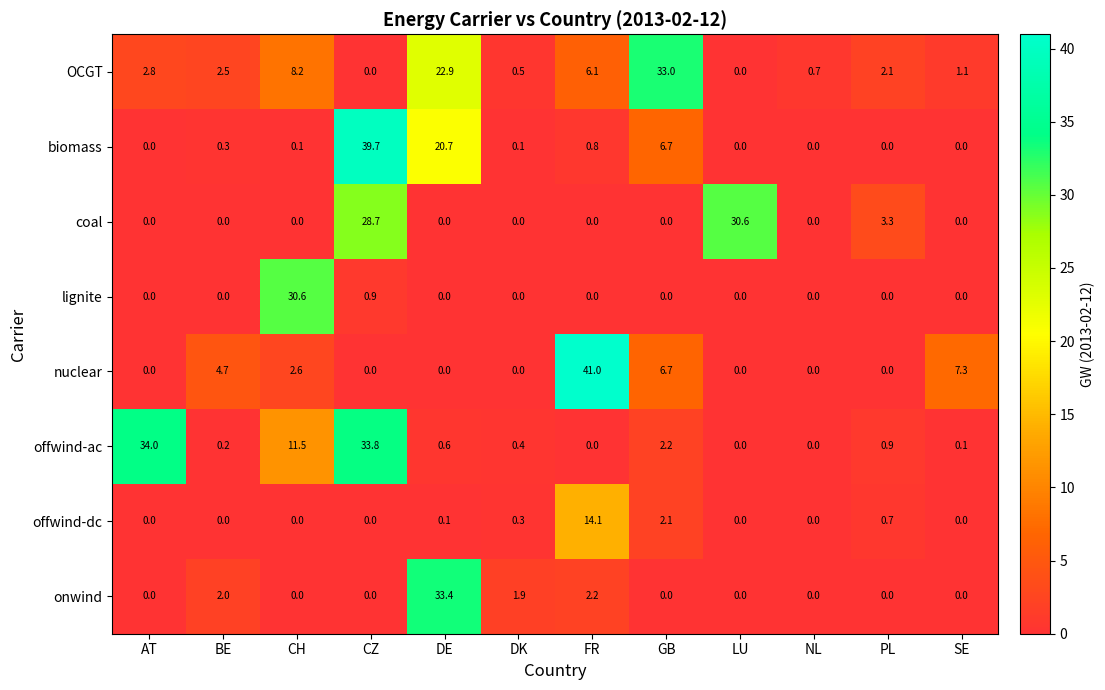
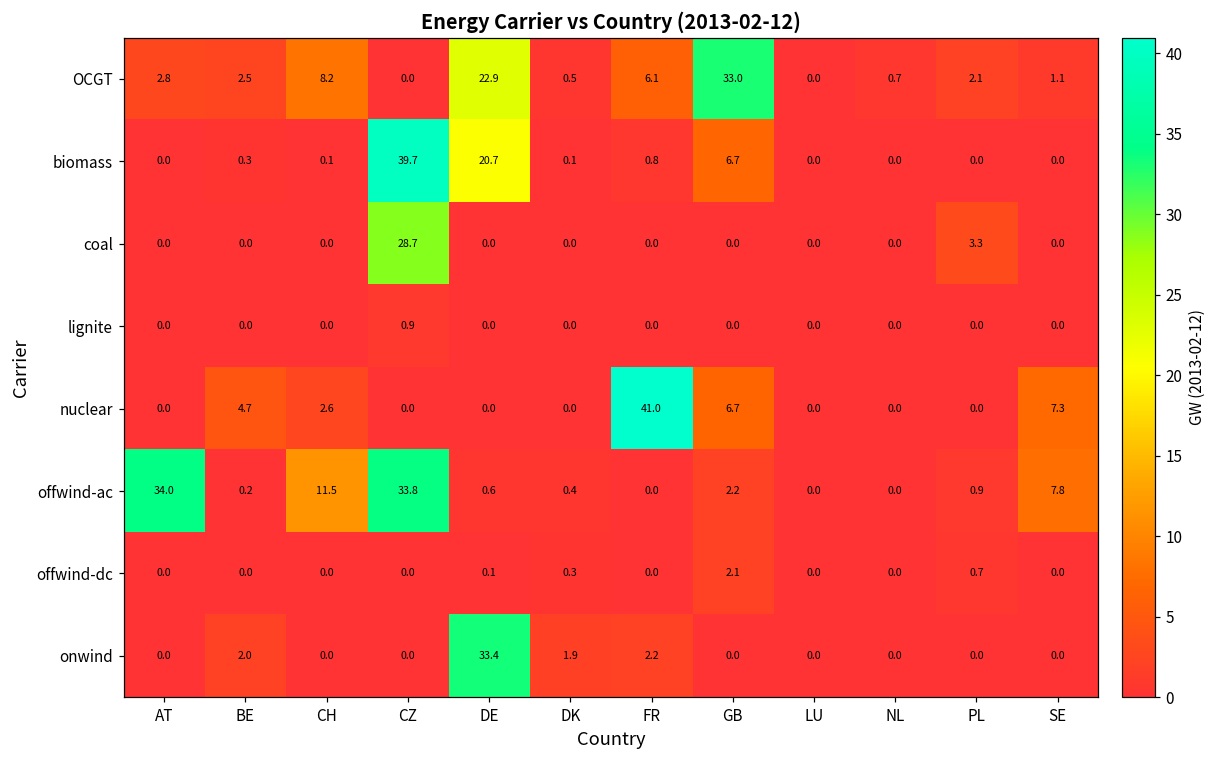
coal, LU: 30.6 -> 0.0
lignite, CH: 30.6 -> 0.0
offwind-ac, SE: 0.1 -> 7.8
offwind-dc, FR: 14.1 -> 0.0
